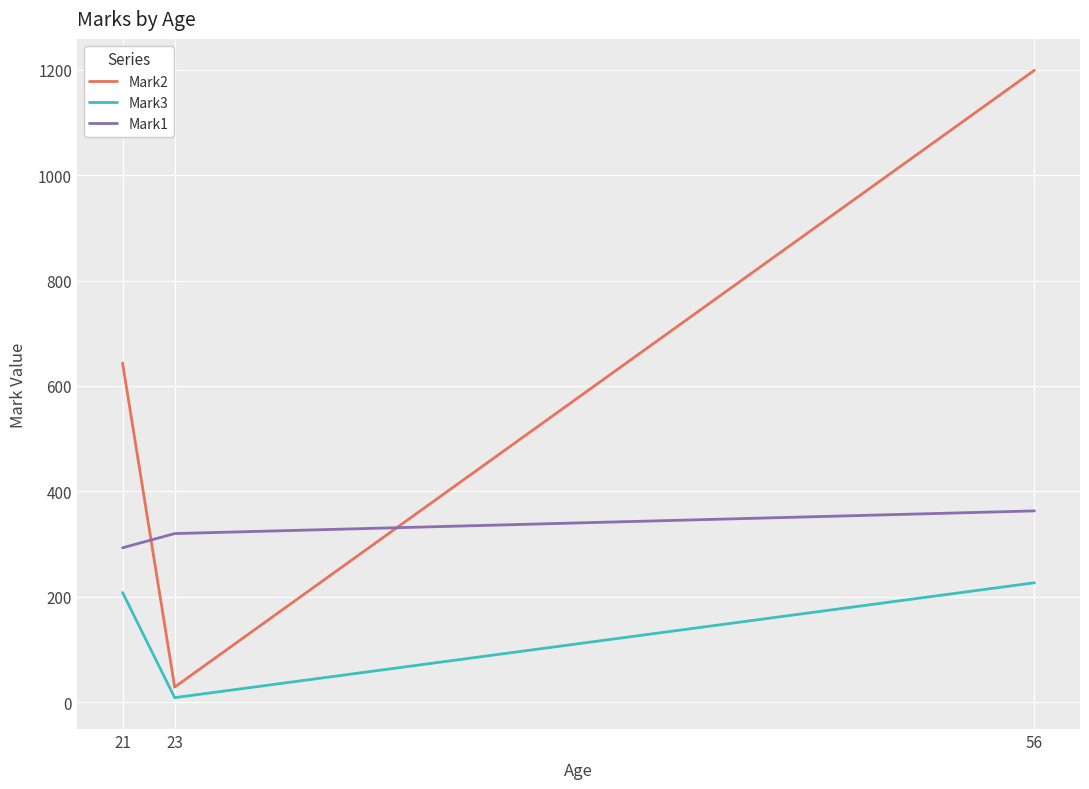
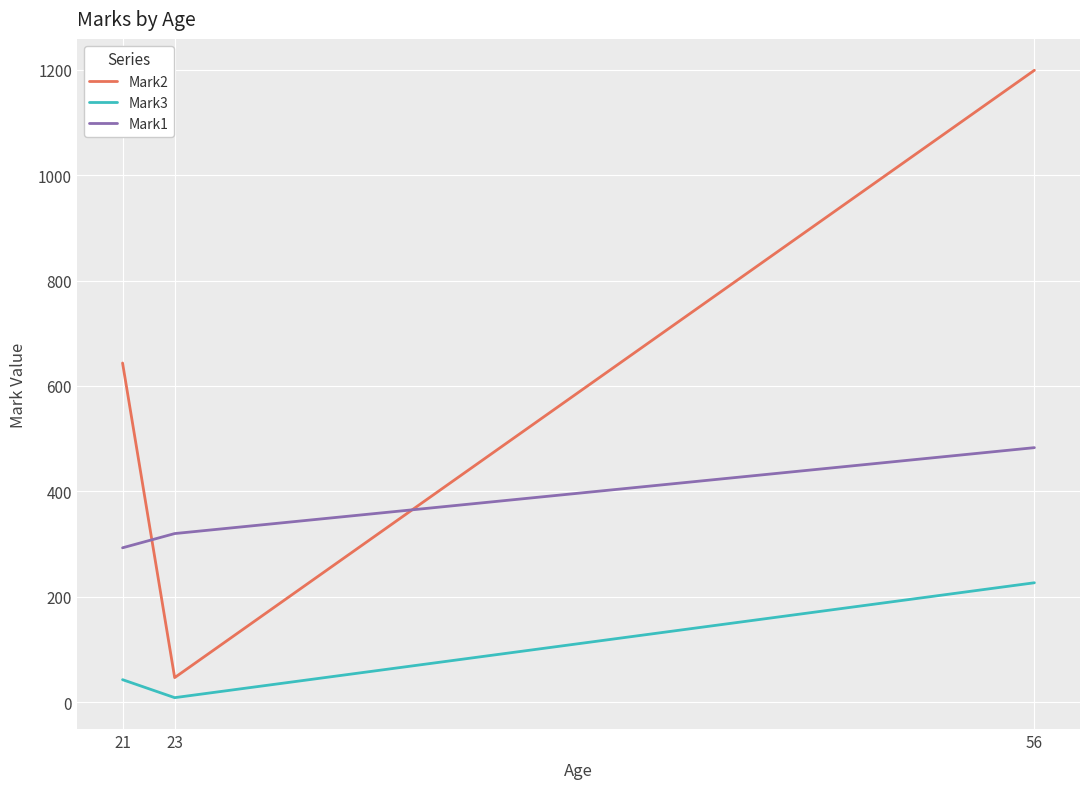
Mark3, 21: 210 -> 40
Mark2, 23: 30 -> 50
Mark1, 56: 360 -> 480
